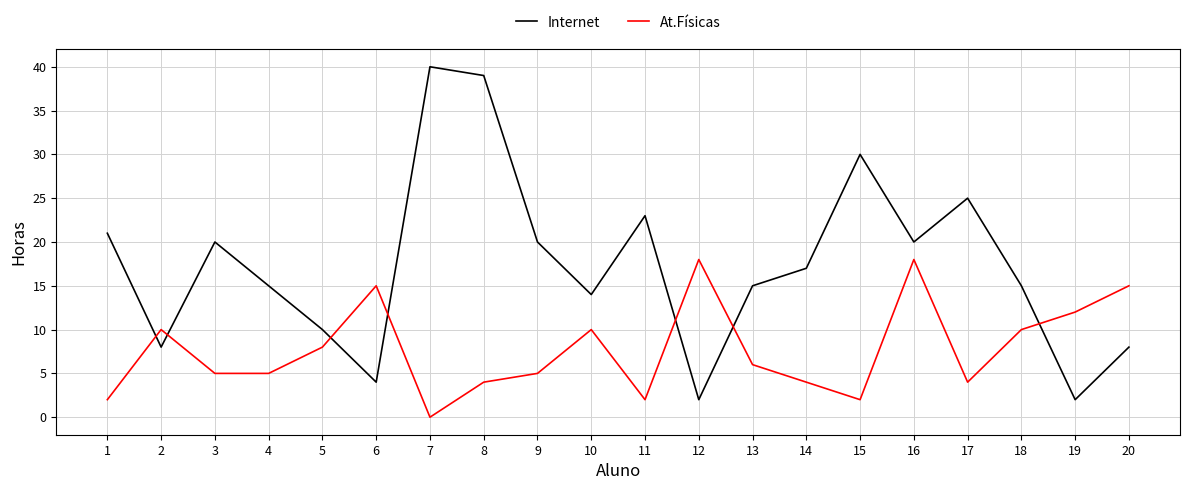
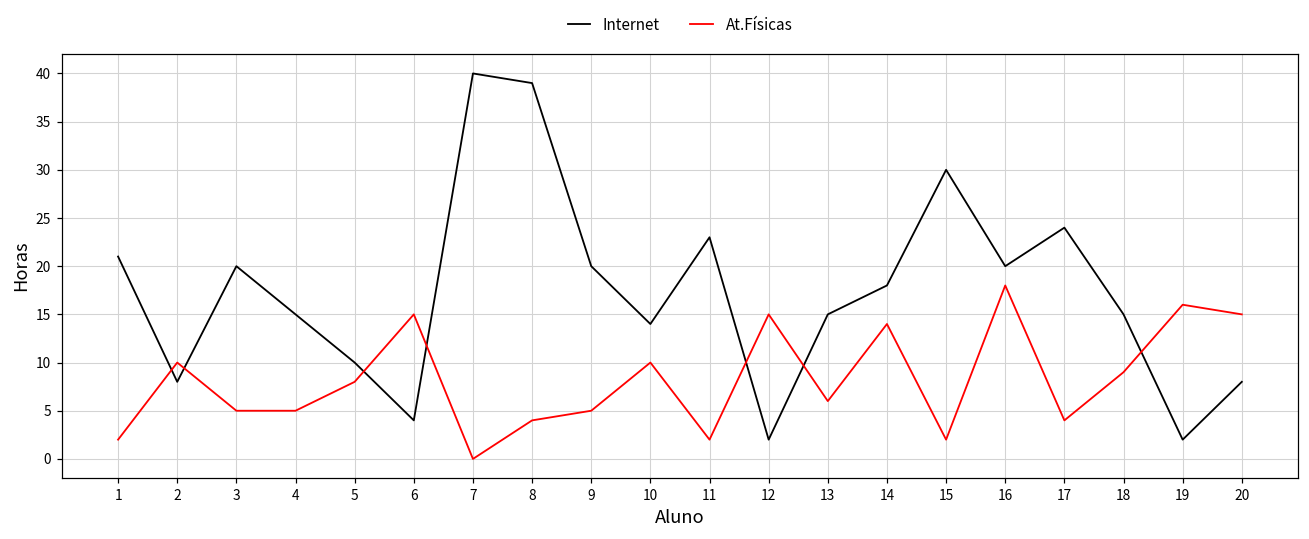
At.Físicas, 12: 18 -> 15
Internet, 14: 17 -> 18
At.Físicas, 14: 4 -> 14
Internet, 17: 25 -> 24
At.Físicas, 18: 10 -> 9
At.Físicas, 19: 12 -> 16
